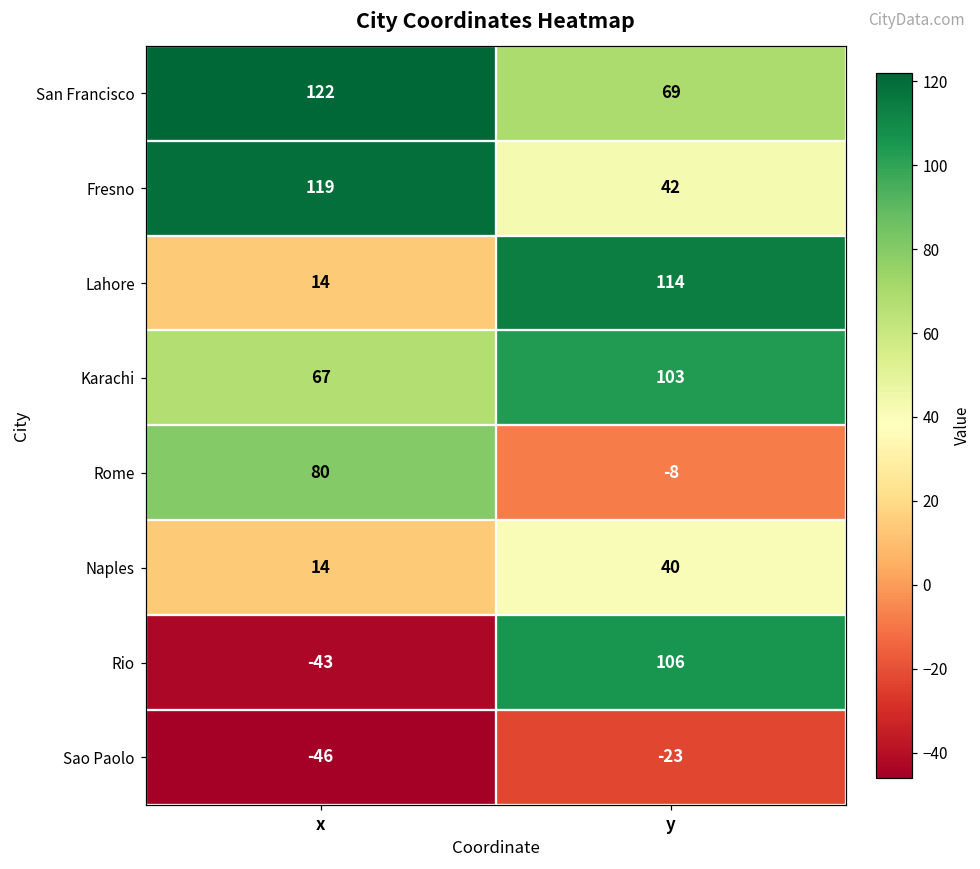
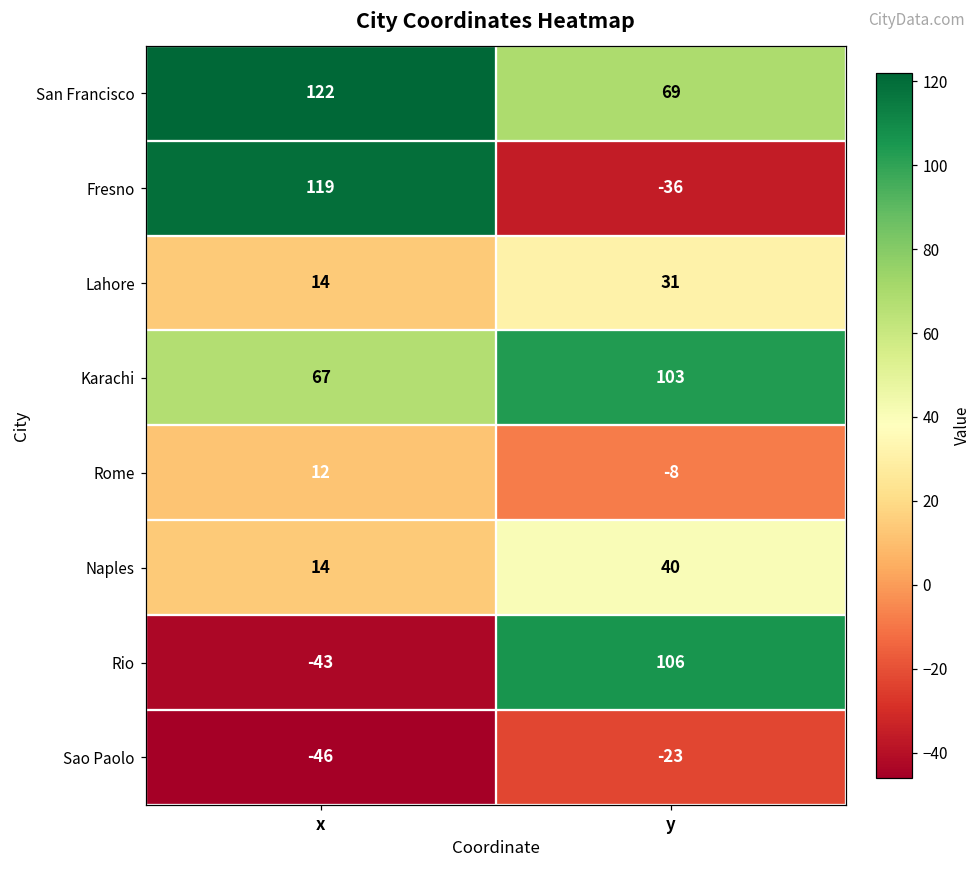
Fresno, y: 42 -> -36
Lahore, y: 114 -> 31
Rome, x: 80 -> 12
